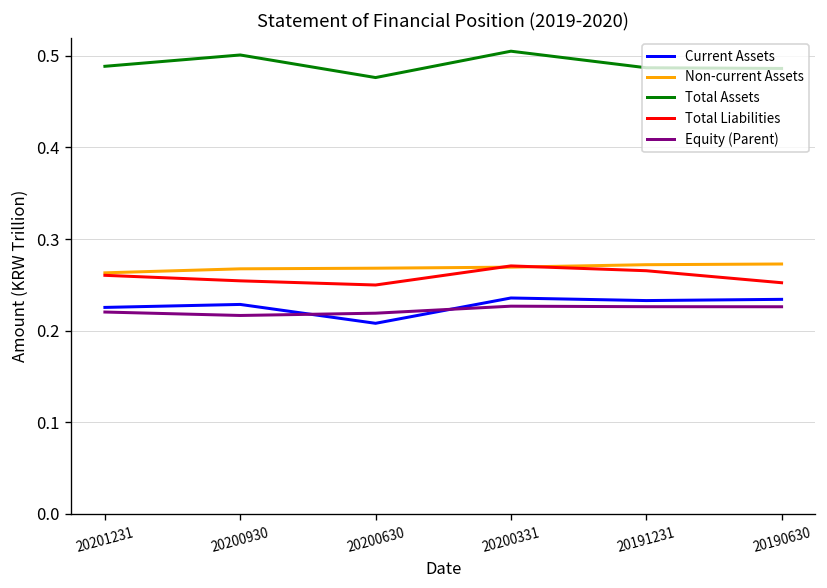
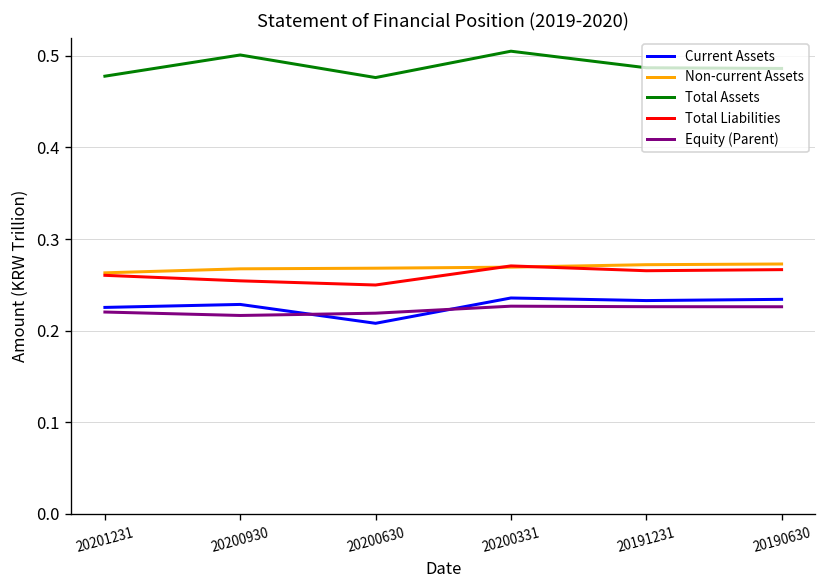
Total Assets, 20201231: 0.49 -> 0.48
Total Liabilities, 20190630: 0.25 -> 0.27
